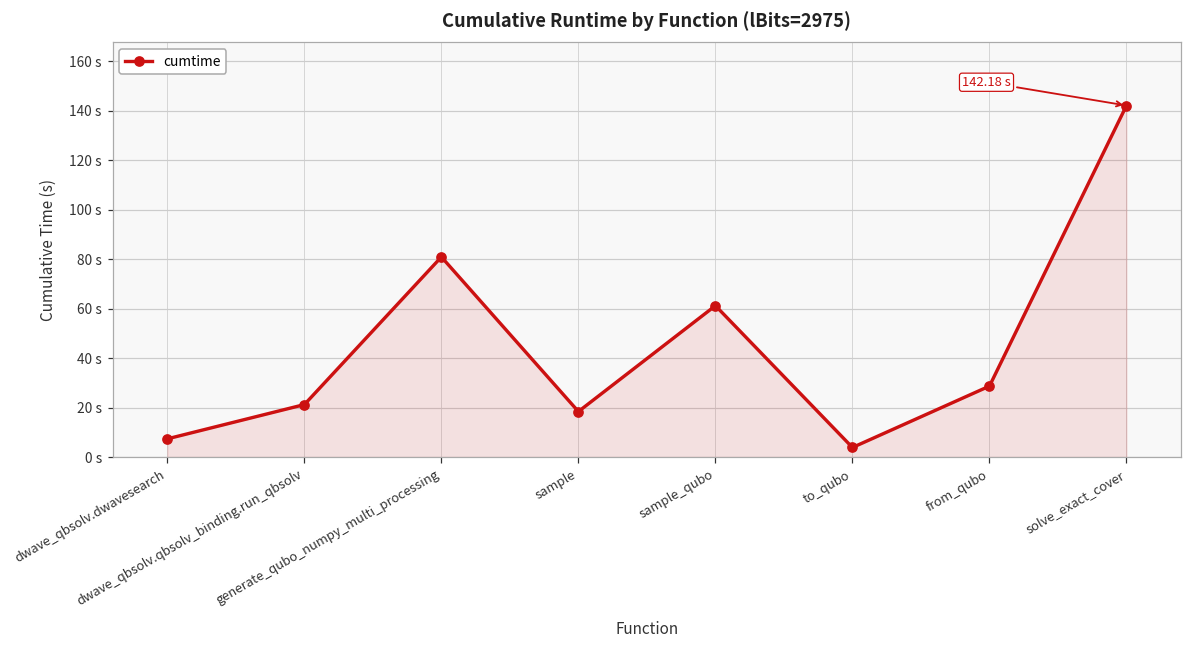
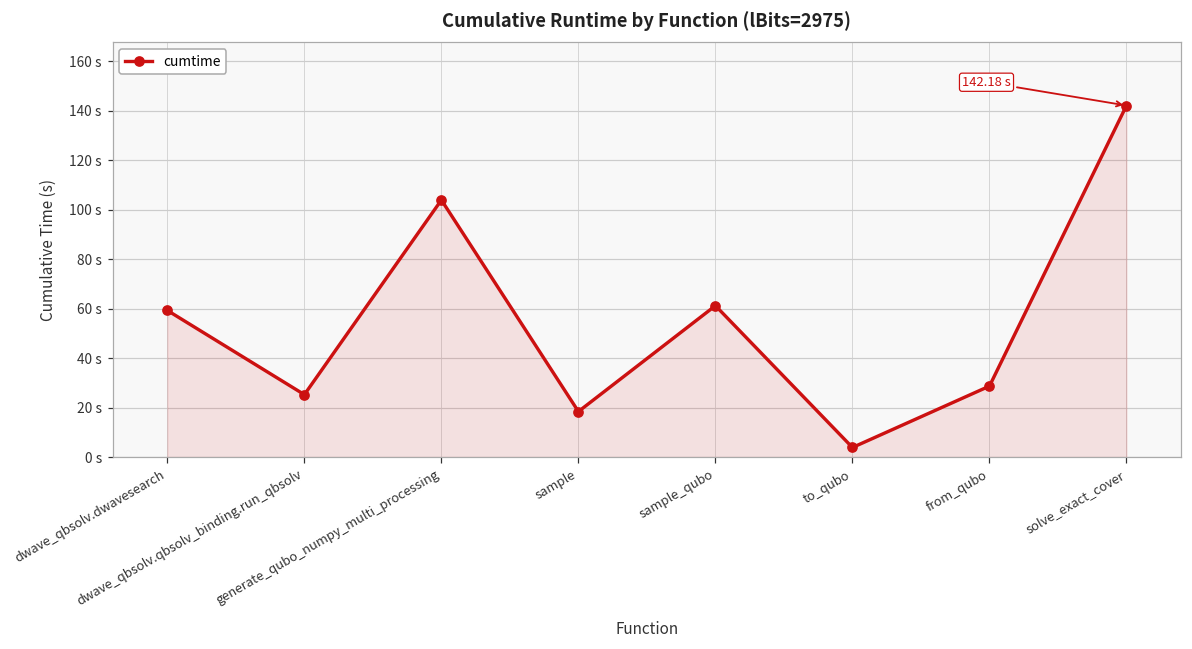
dwave_qbsolv.dwavesearch: 7 s -> 59 s
dwave_qbsolv.qbsolv_binding.run_qbsolv: 21 s -> 25 s
generate_qubo_numpy_multi_processing: 81 s -> 104 s
